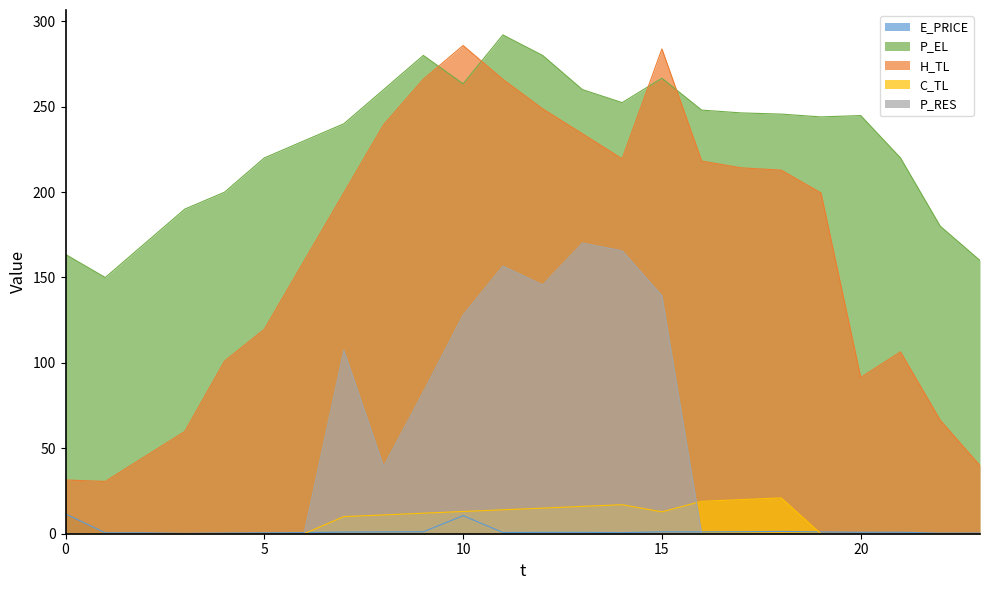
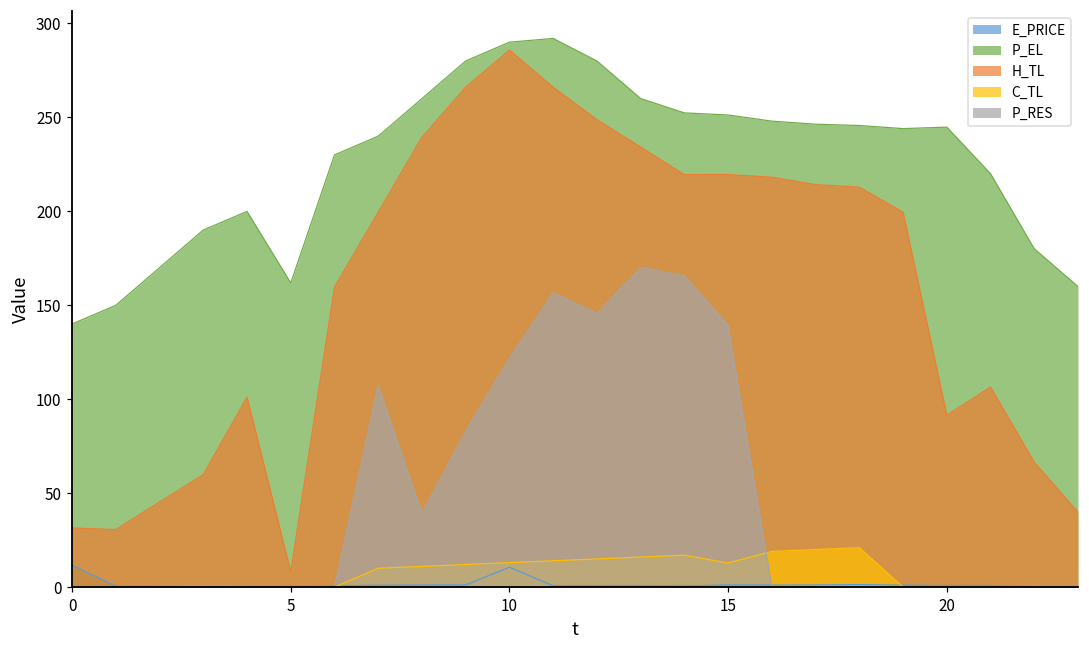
P_EL, 0: 164 -> 140
P_EL, 5: 220 -> 162
H_TL, 5: 120 -> 8
P_EL, 10: 263 -> 290
P_RES, 10: 128 -> 122
P_EL, 15: 267 -> 251
H_TL, 15: 284 -> 220
